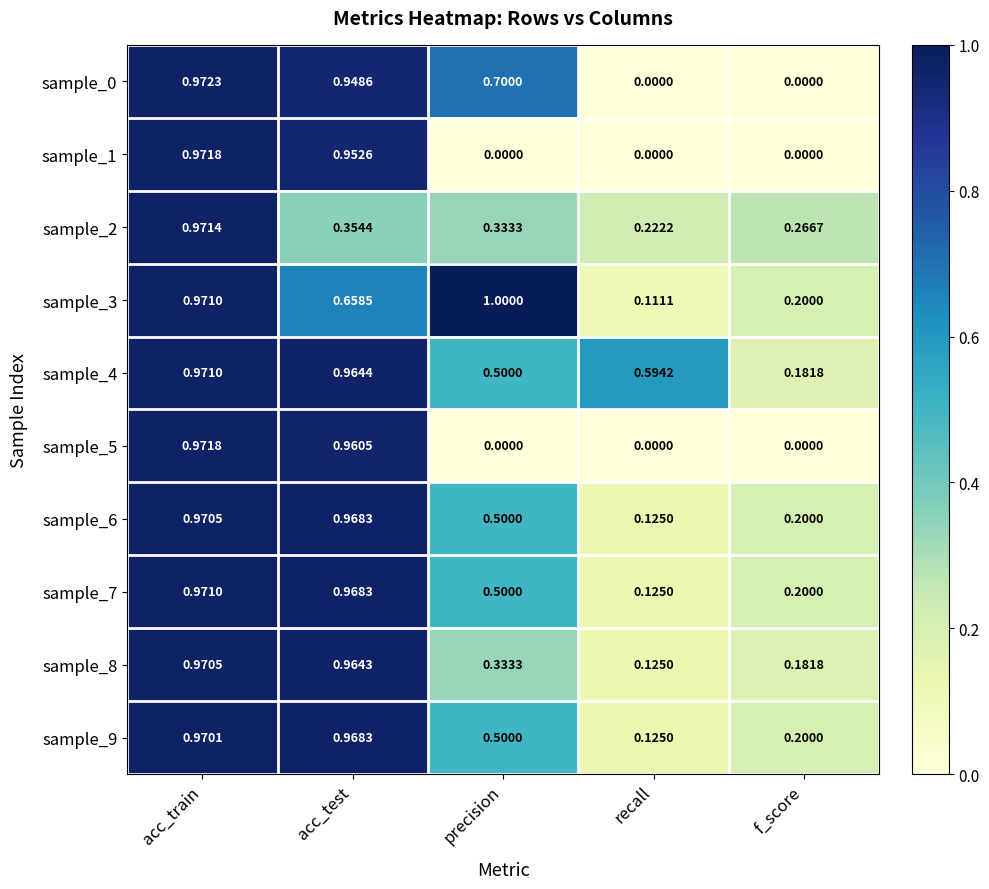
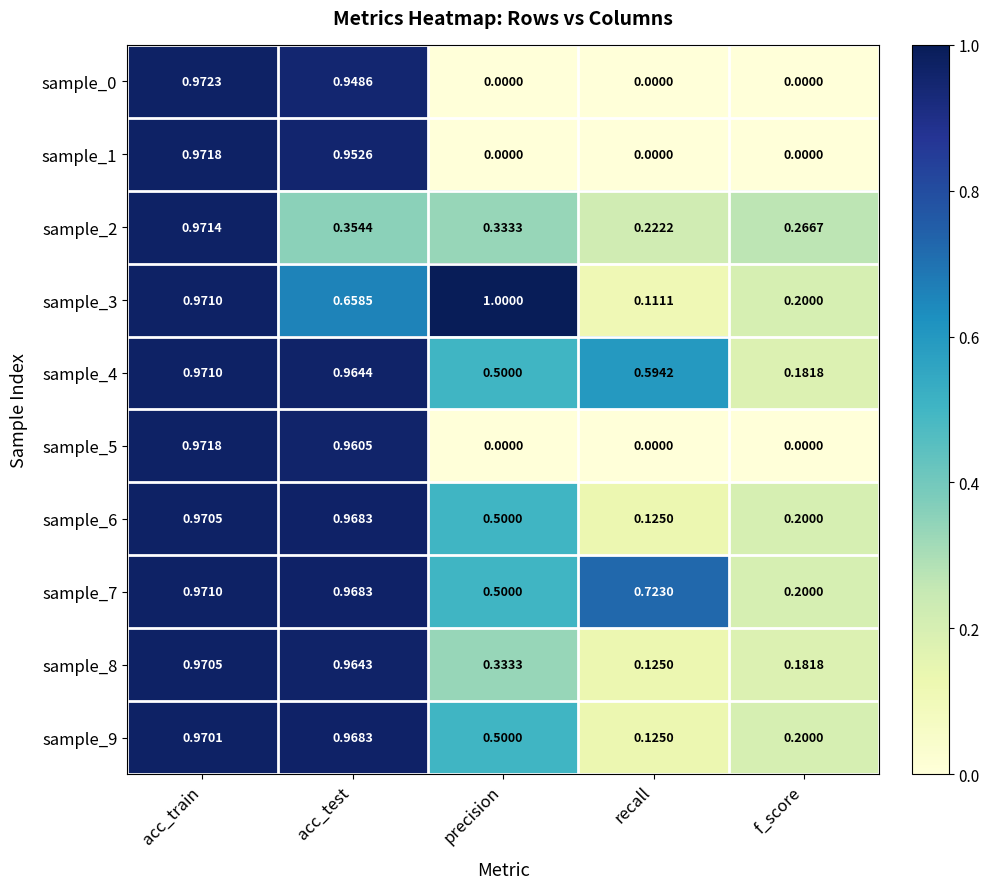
sample_0, precision: 0.7000 -> 0.0000
sample_7, recall: 0.1250 -> 0.7230
